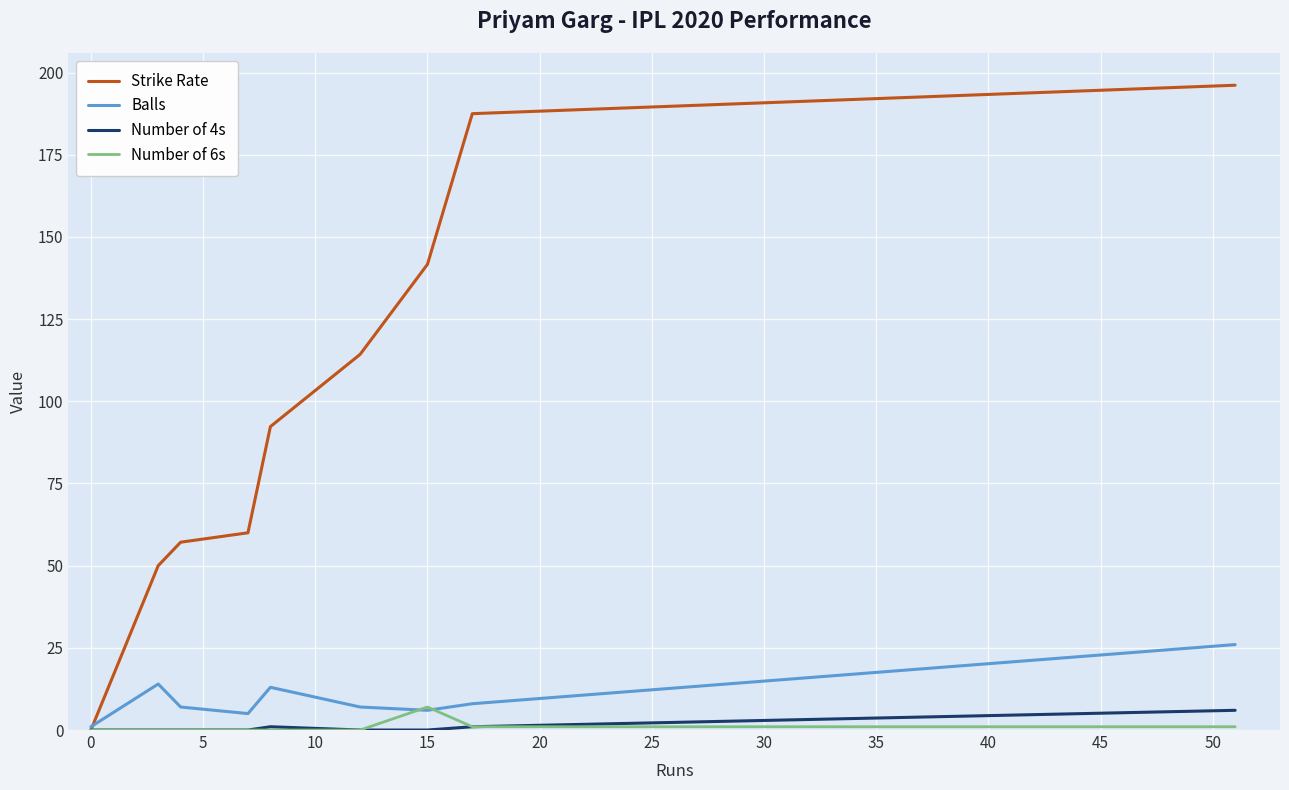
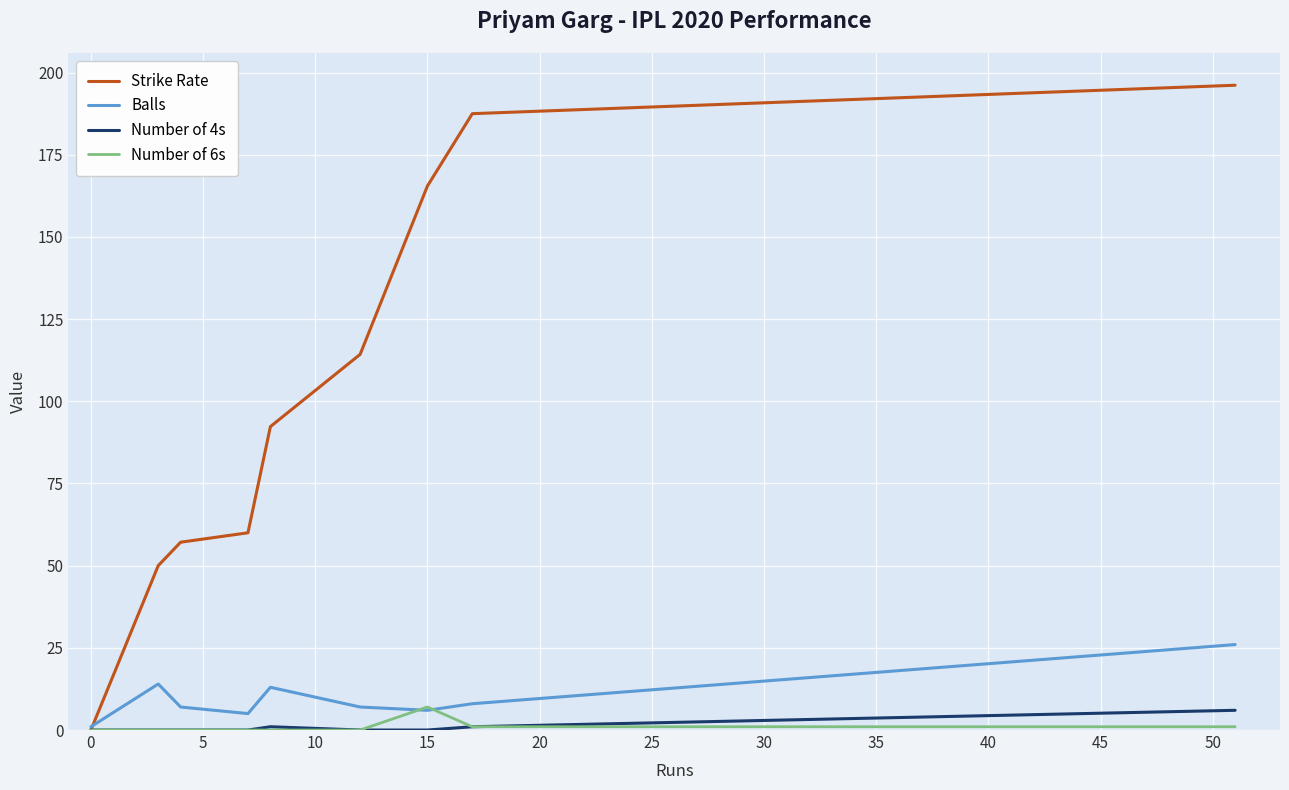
Strike Rate, 15: 142 -> 166
